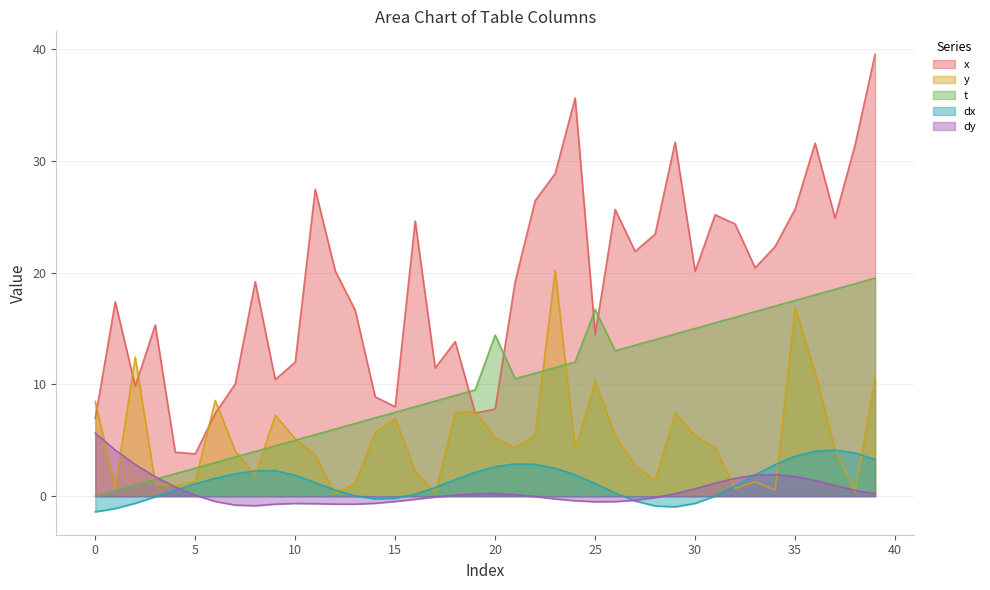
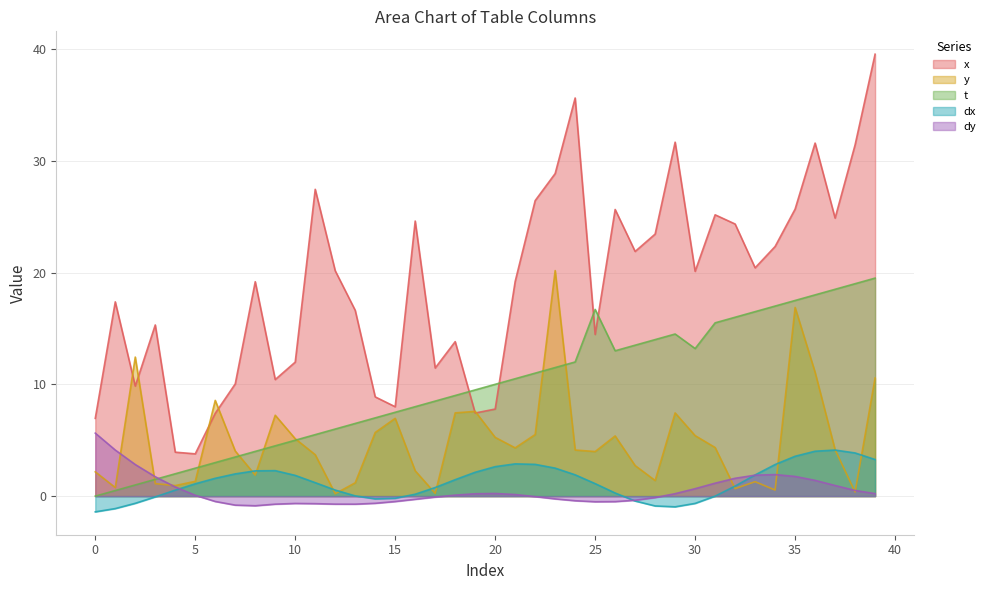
y, 0: 8.5 -> 2.2
t, 20: 14.4 -> 10.0
y, 25: 10.3 -> 4.0
t, 30: 15.0 -> 13.2
